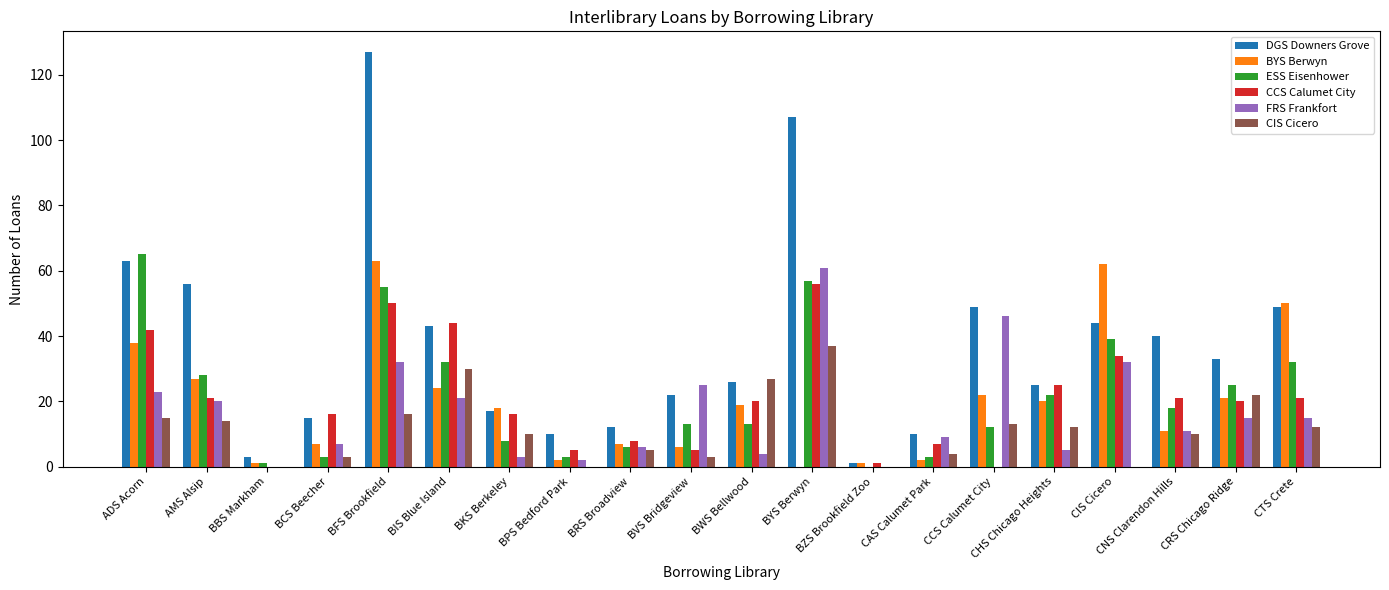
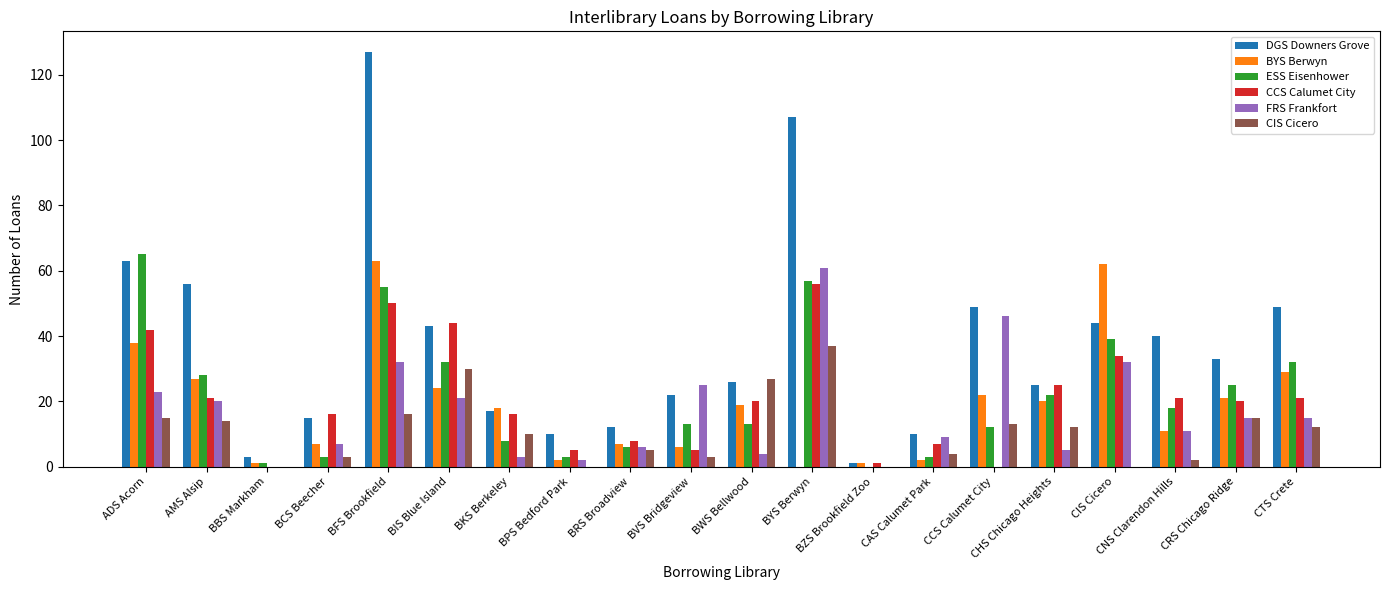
CIS Cicero, CNS Clarendon Hills: 10 -> 2
CIS Cicero, CRS Chicago Ridge: 22 -> 15
BYS Berwyn, CTS Crete: 50 -> 29
